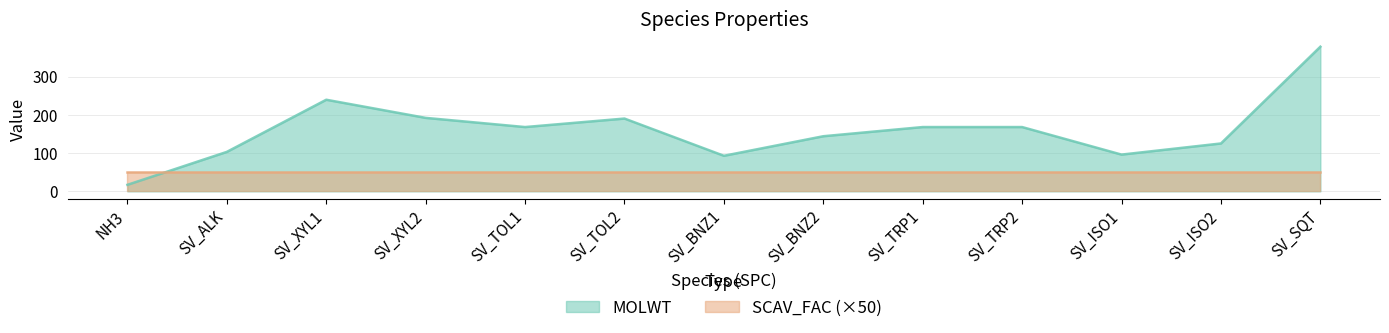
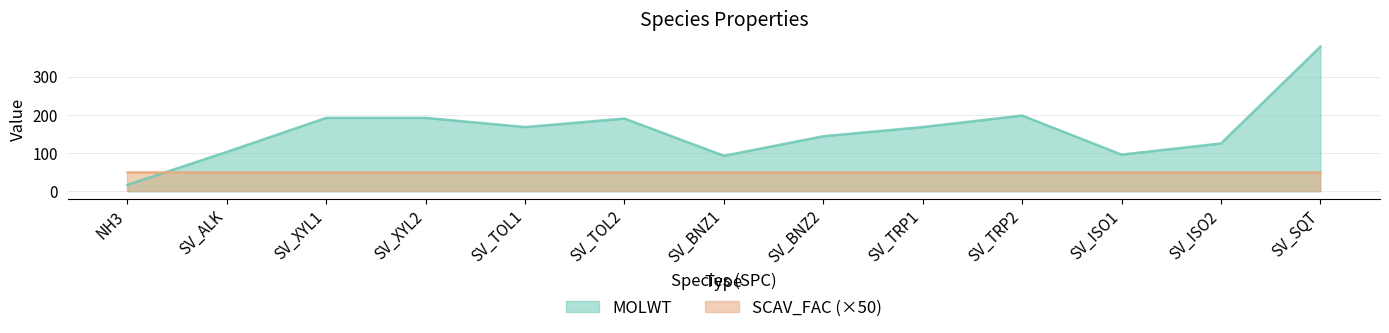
MOLWT, SV_XYL1: 240 -> 190
MOLWT, SV_TRP2: 170 -> 200
